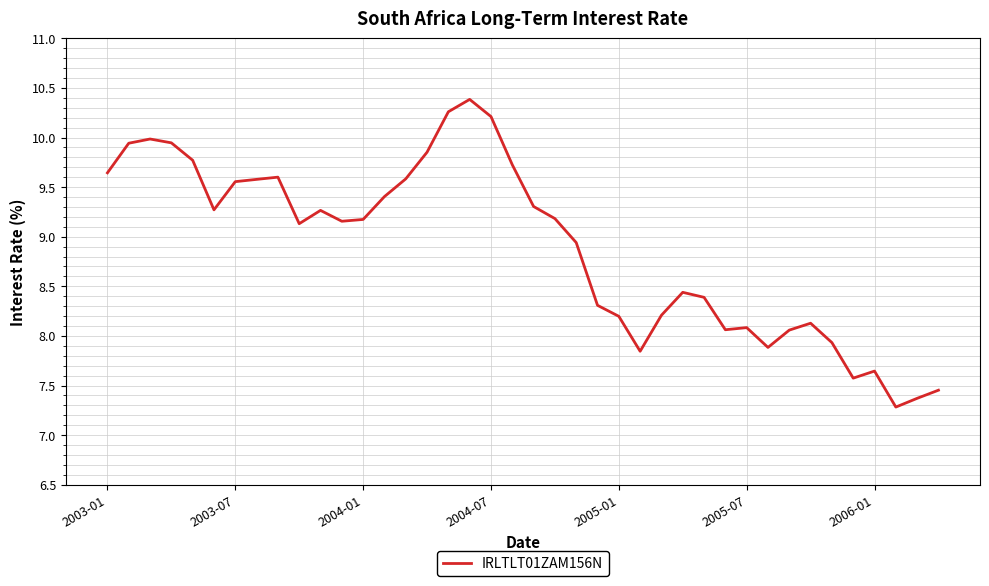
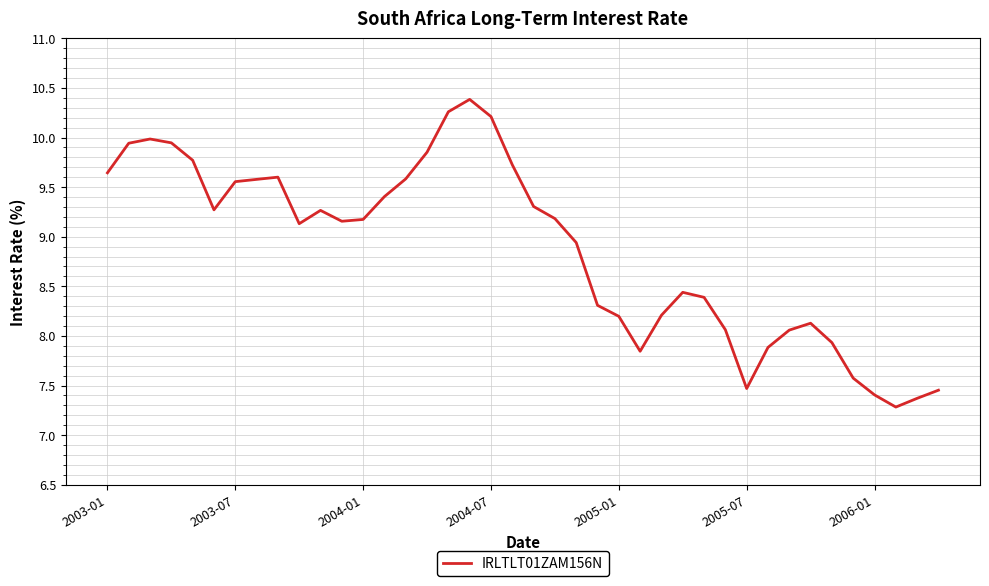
2005-07: 8.1 -> 7.5
2006-01: 7.6 -> 7.4
